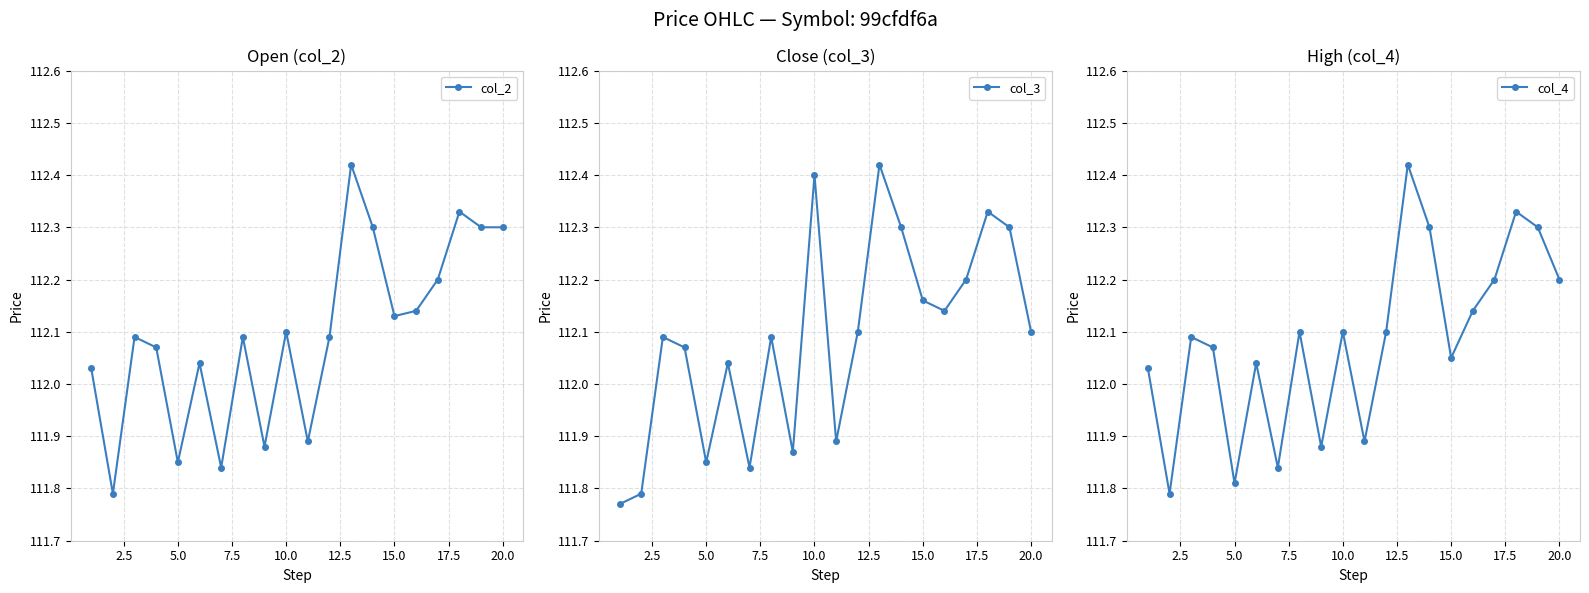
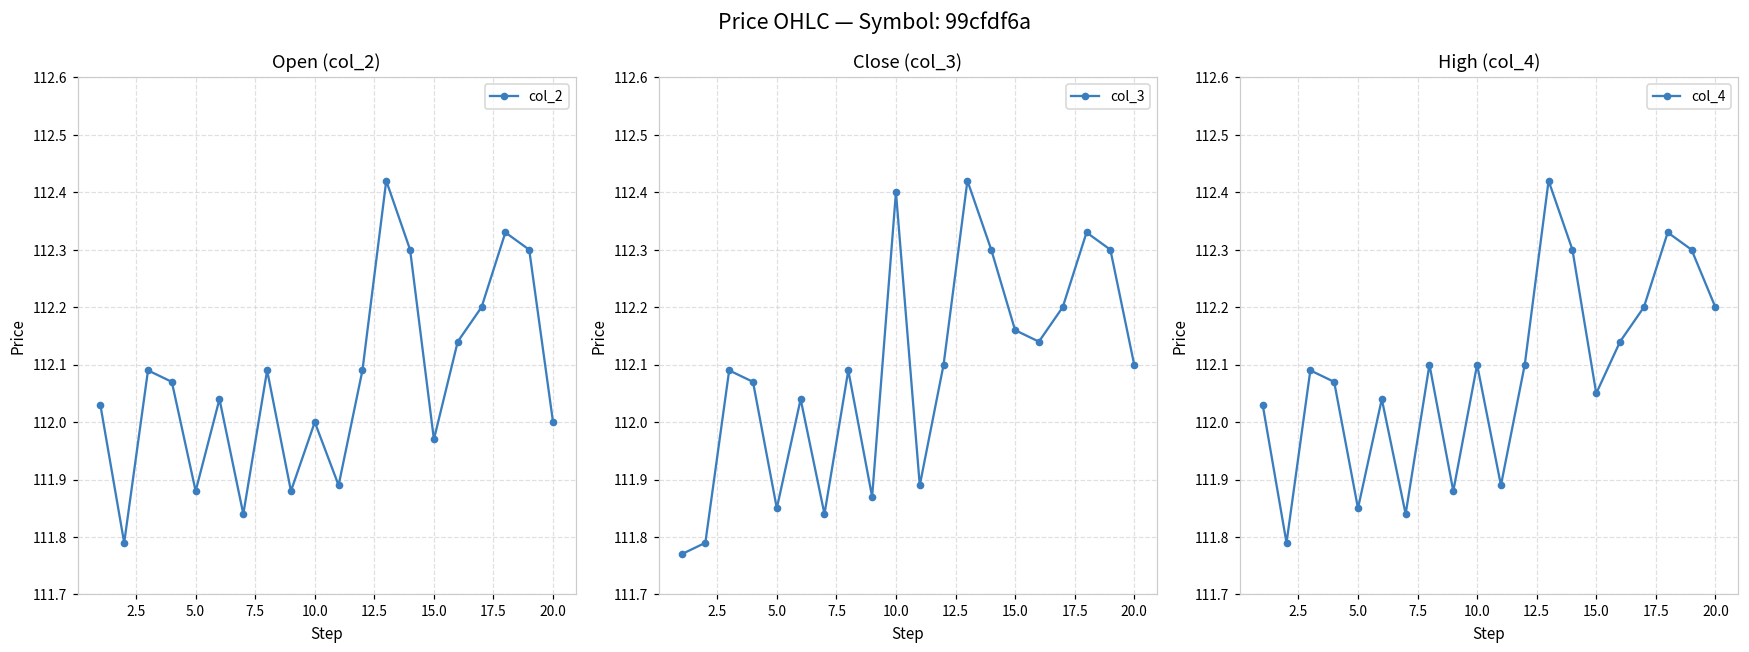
Open (col_2), 5.0: 111.85 -> 111.88
Open (col_2), 10.0: 112.1 -> 112.0
Open (col_2), 15.0: 112.13 -> 111.97
Open (col_2), 20.0: 112.3 -> 112.0
High (col_4), 5.0: 111.81 -> 111.85
